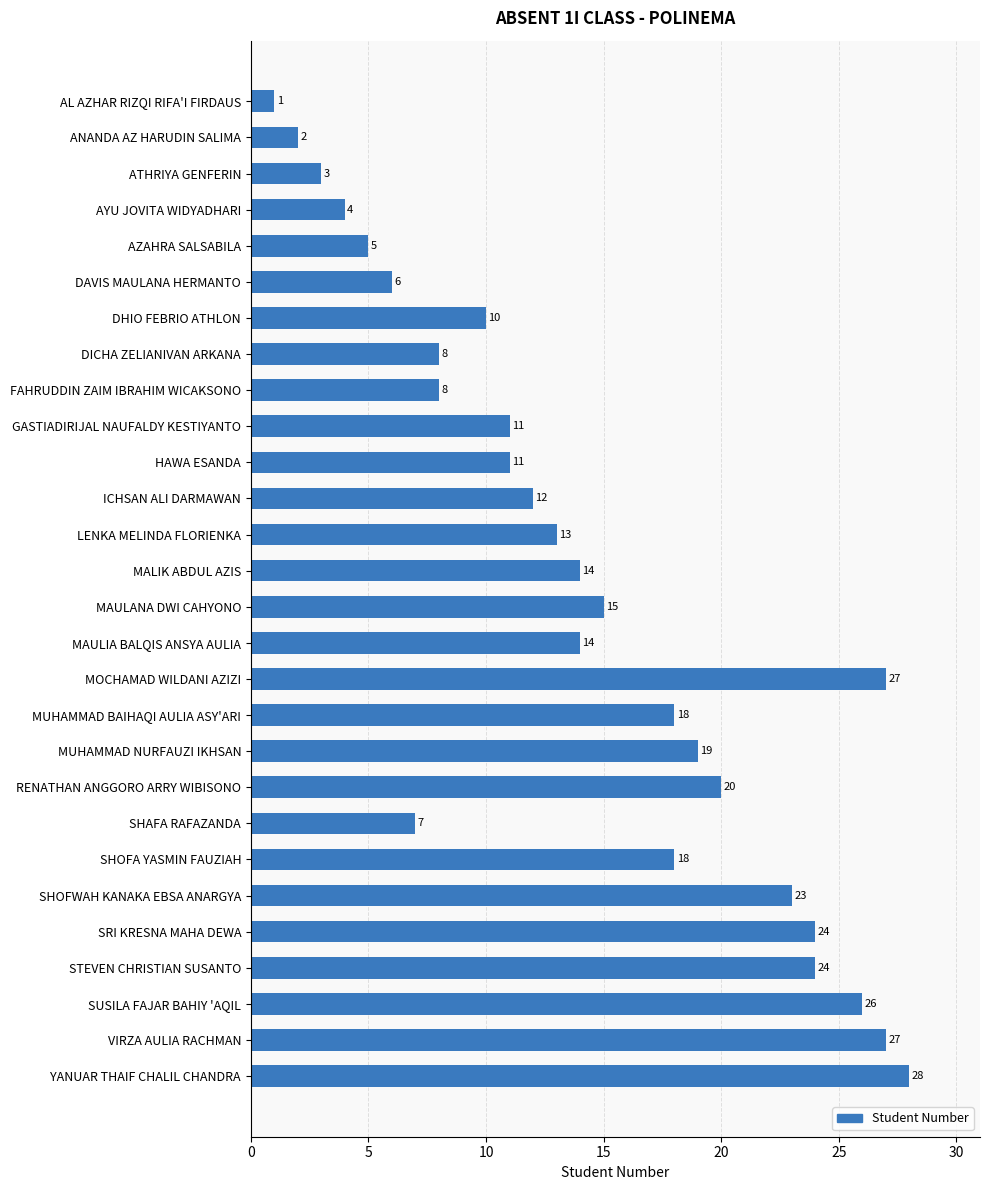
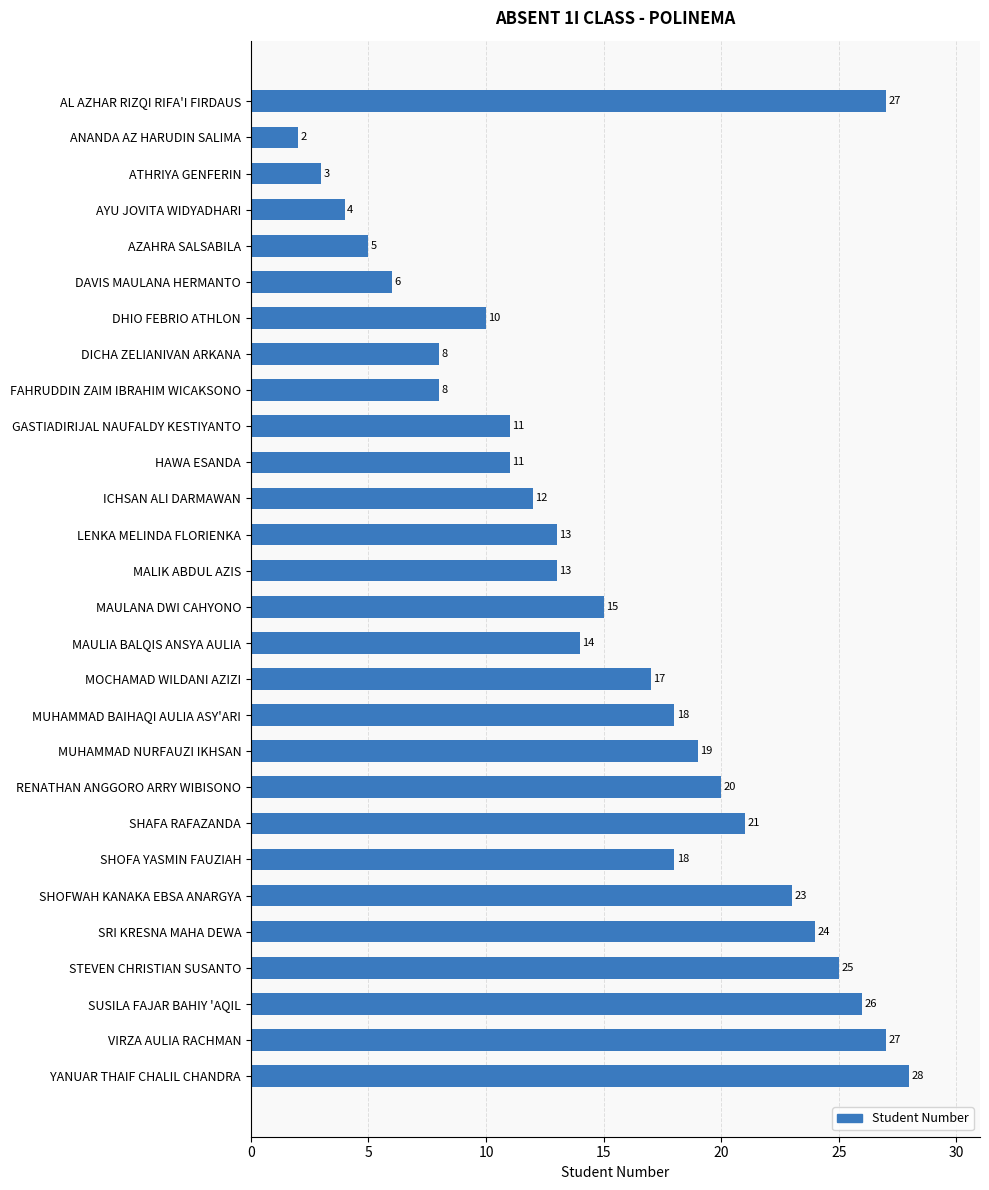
AL AZHAR RIZQI RIFA'I FIRDAUS: 1 -> 27
MALIK ABDUL AZIS: 14 -> 13
MOCHAMAD WILDANI AZIZI: 27 -> 17
SHAFA RAFAZANDA: 7 -> 21
STEVEN CHRISTIAN SUSANTO: 24 -> 25
